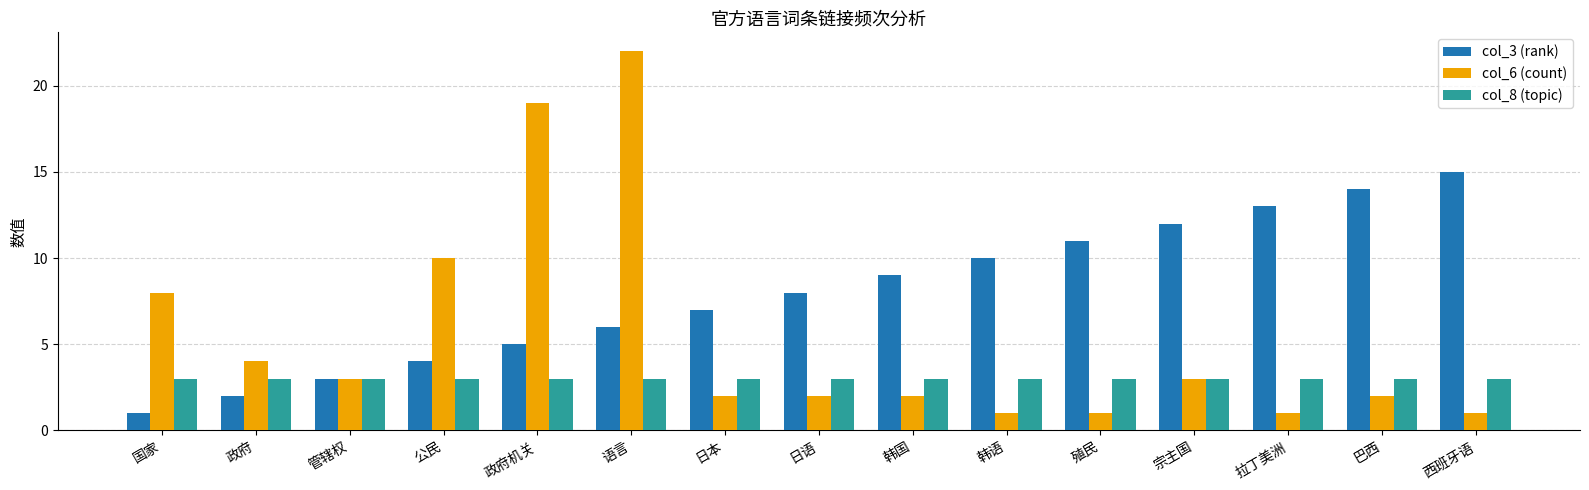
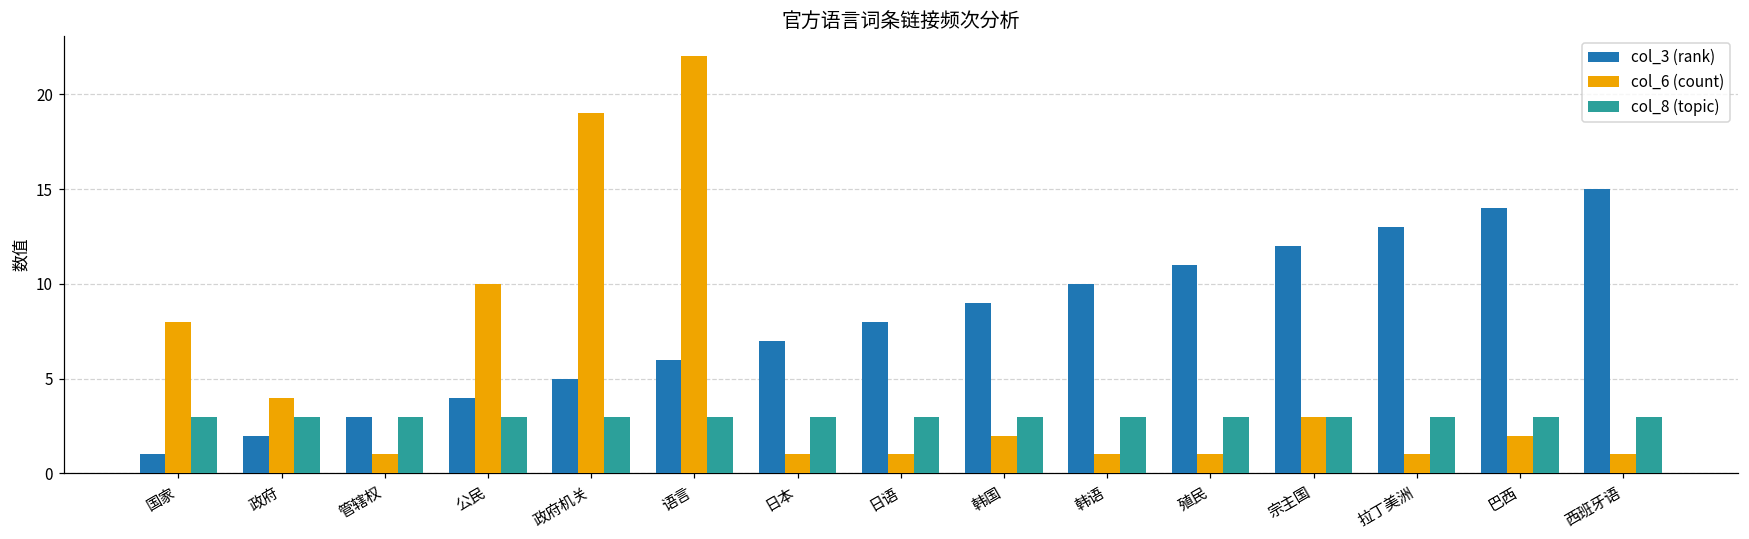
col_6 (count), 管辖权: 3 -> 1
col_6 (count), 日本: 2 -> 1
col_6 (count), 日语: 2 -> 1
